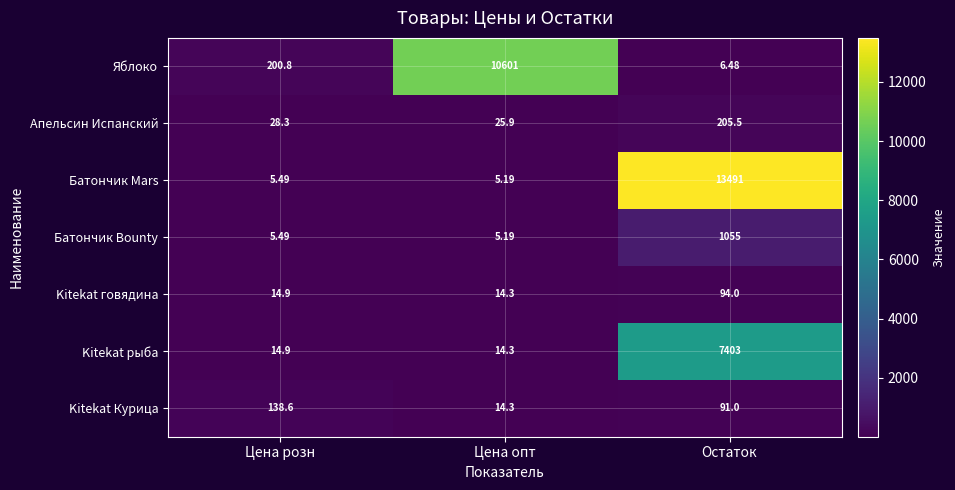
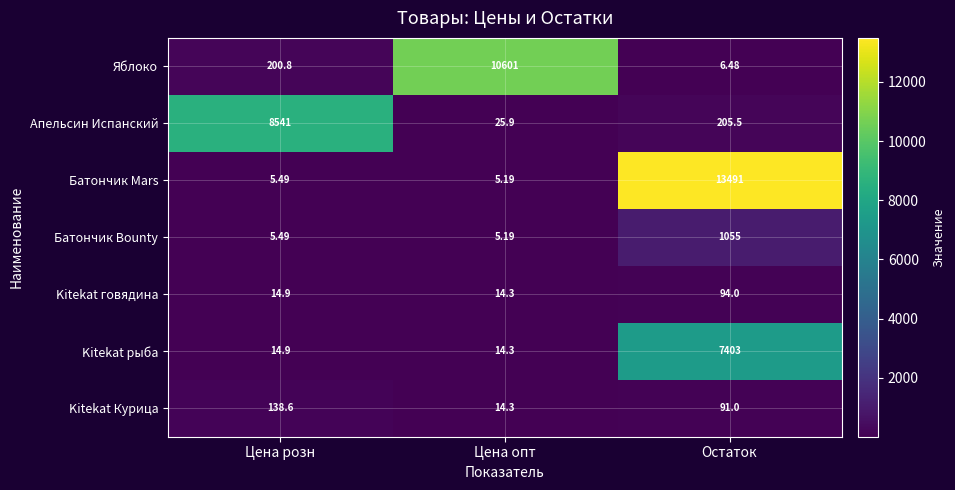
Апельсин Испанский, Цена розн: 28.3 -> 8541
